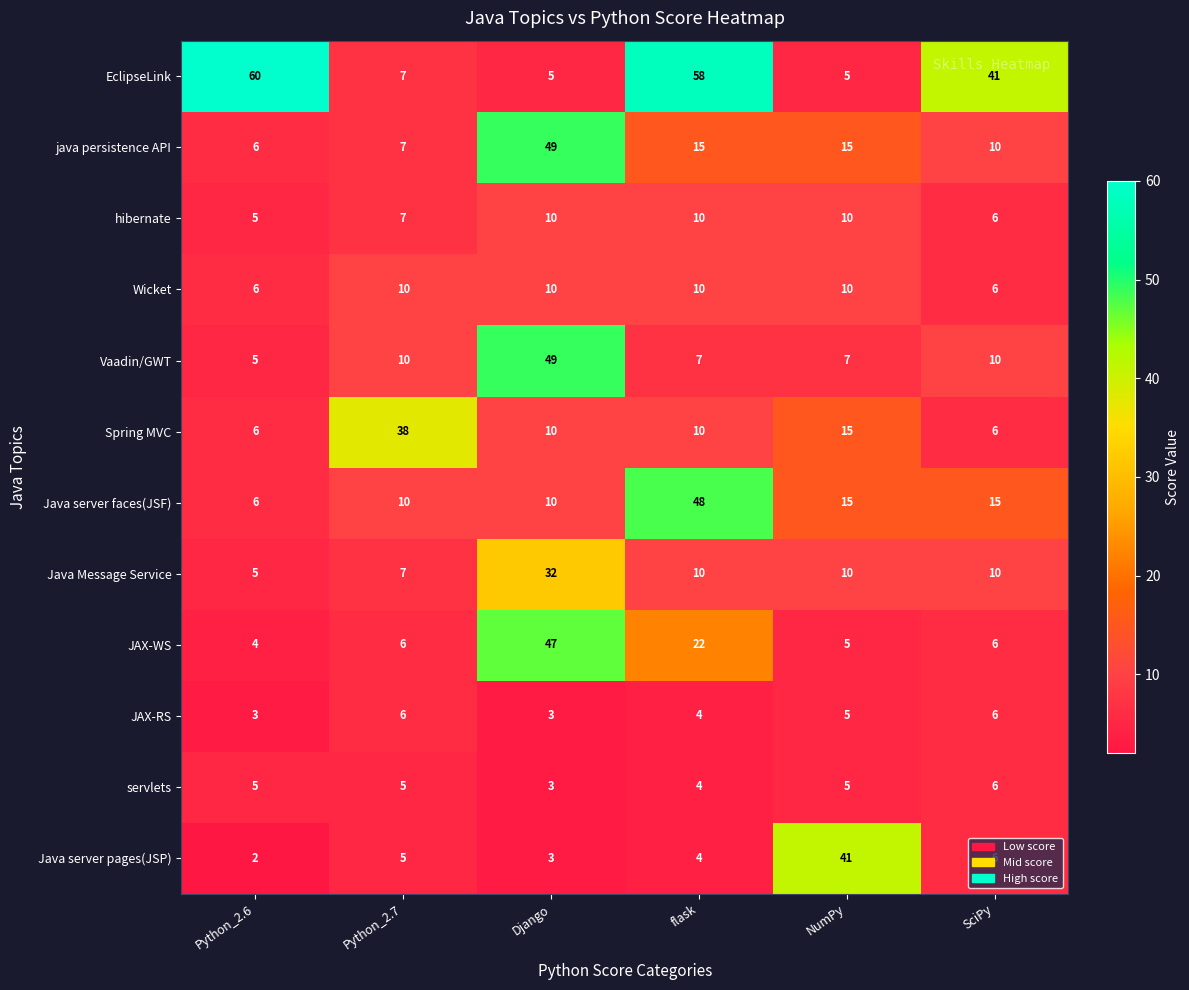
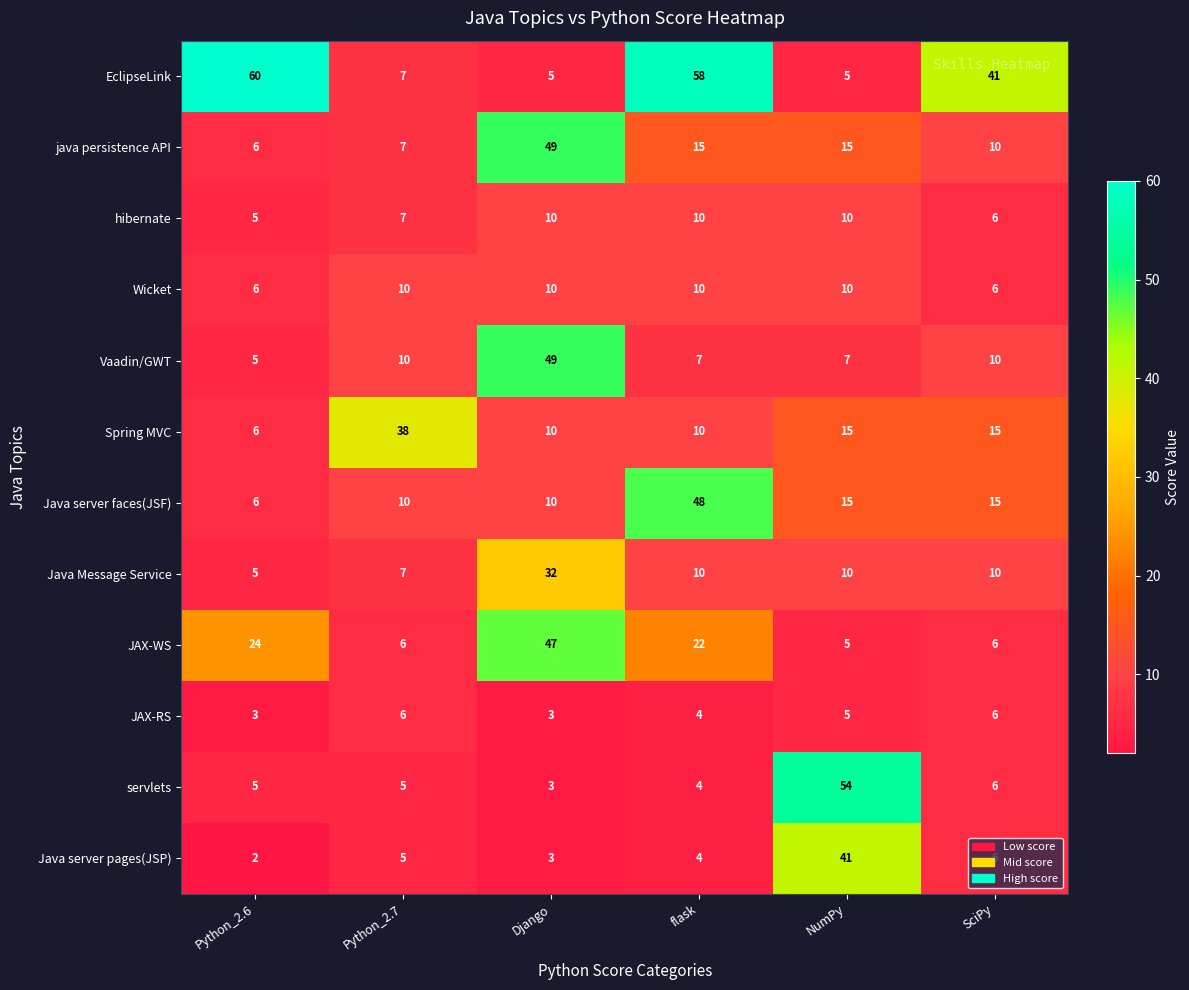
Spring MVC, SciPy: 6 -> 15
JAX-WS, Python_2.6: 4 -> 24
servlets, NumPy: 5 -> 54
